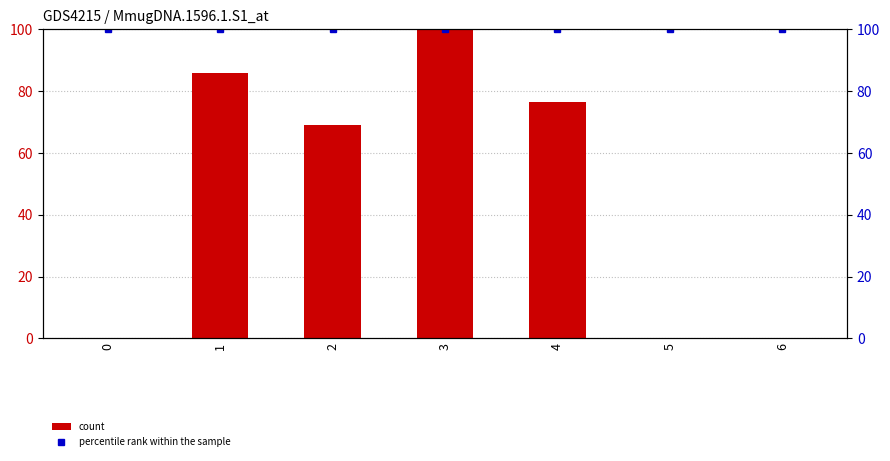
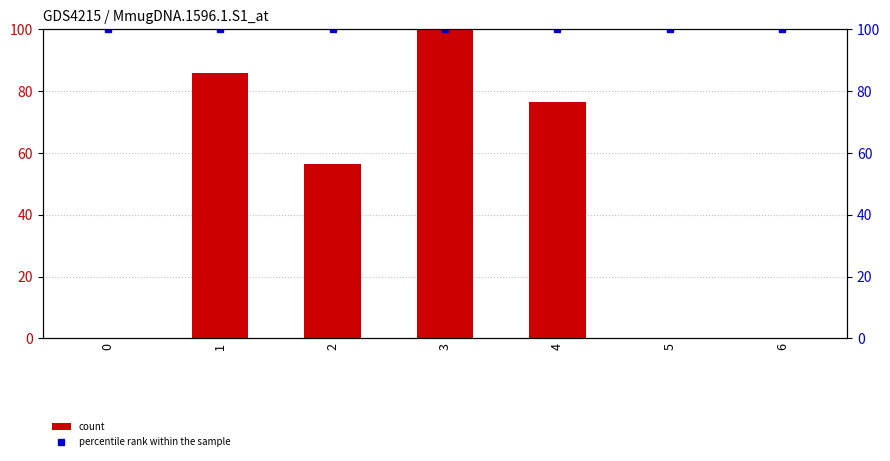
count, 2: 69 -> 56
